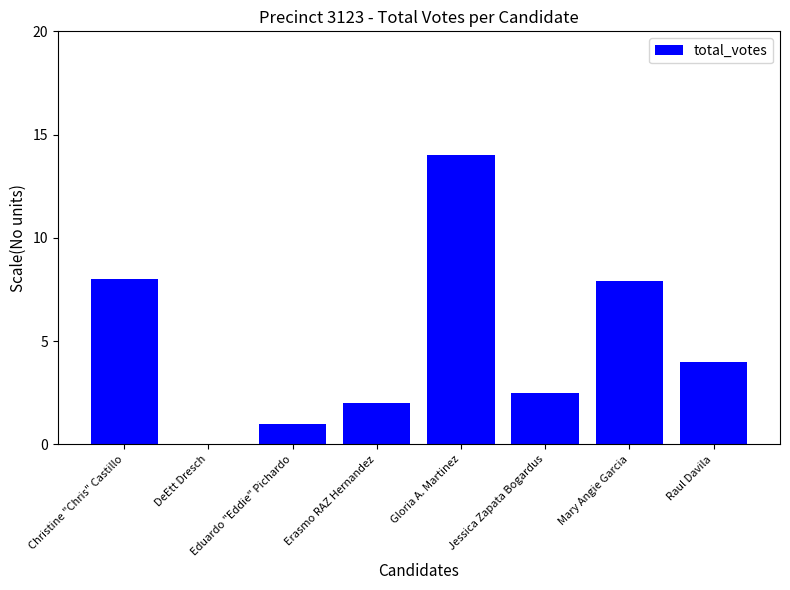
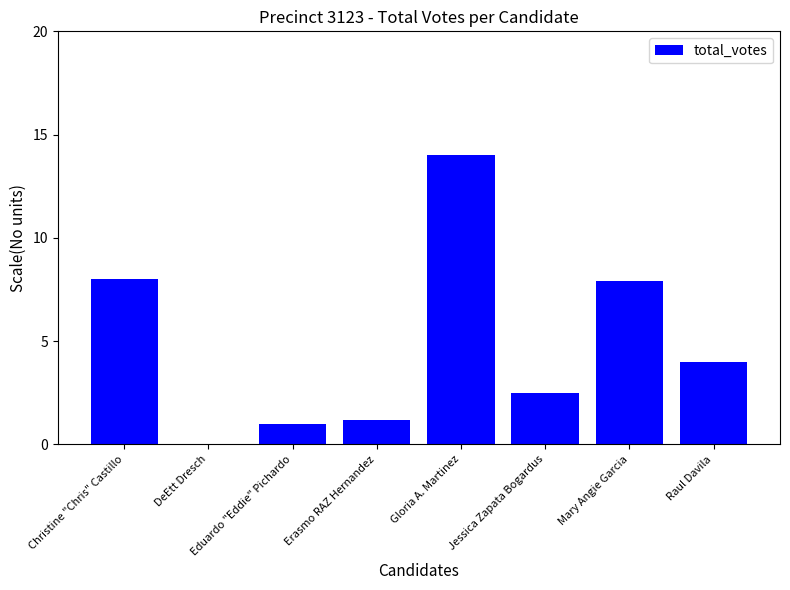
Erasmo RAZ Hernandez: 2.0 -> 1.2
